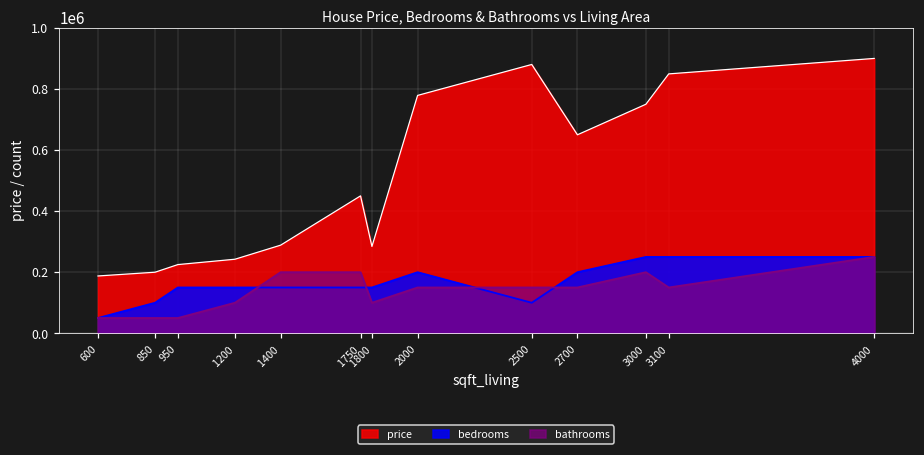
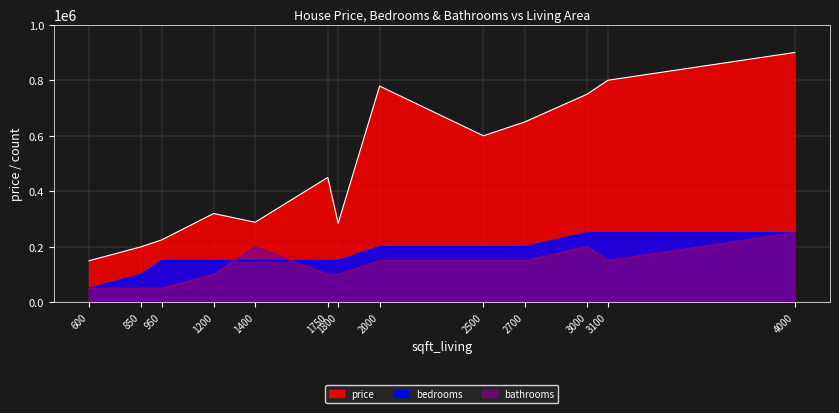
price, 600: 190000 -> 150000
price, 1200: 240000 -> 320000
bathrooms, 1750: 200000 -> 100000
price, 2500: 880000 -> 600000
bedrooms, 2500: 100000 -> 200000
price, 3100: 850000 -> 800000
